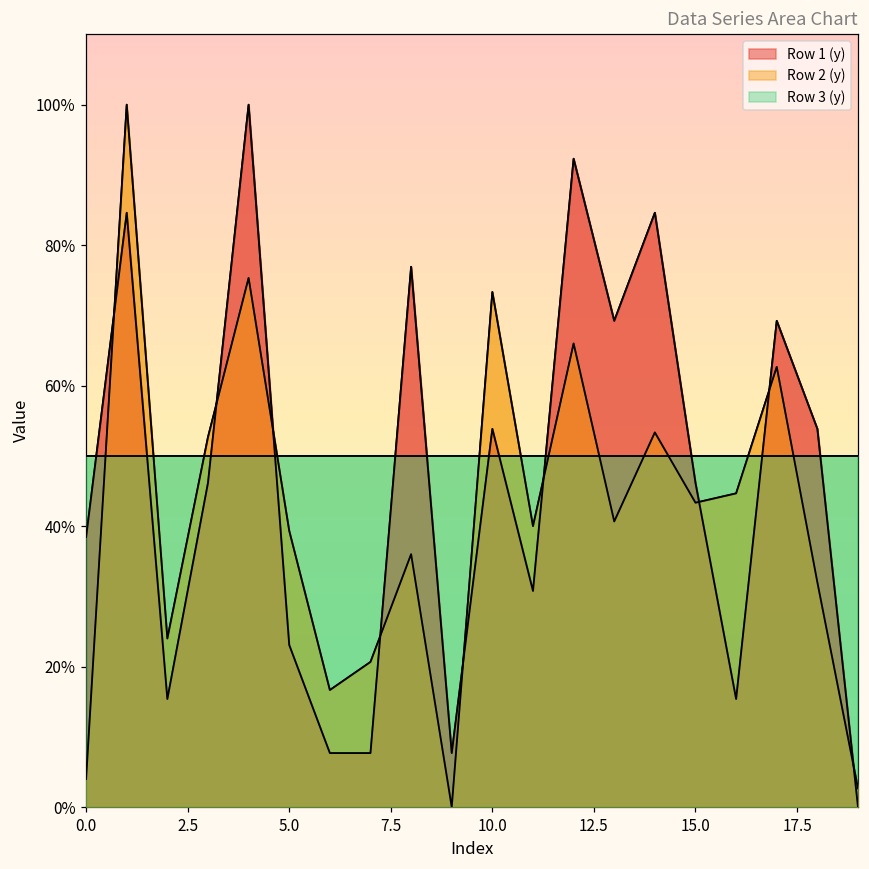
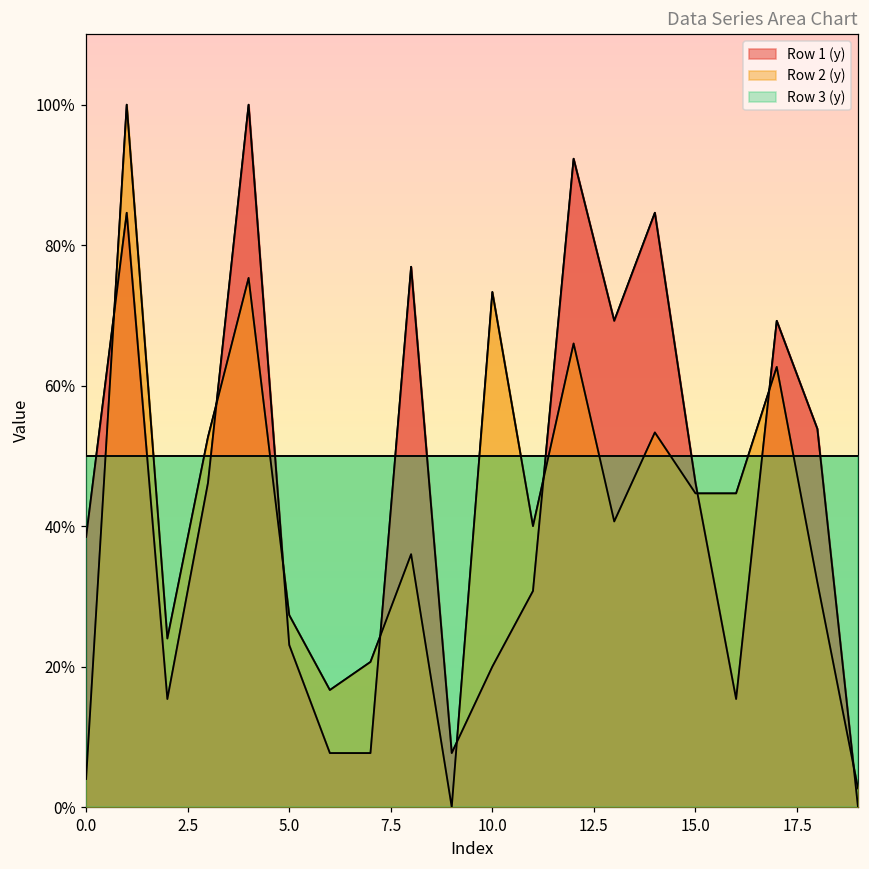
Row 2 (y), 5.0: 39% -> 27%
Row 1 (y), 10.0: 54% -> 20%
Row 2 (y), 15.0: 43% -> 45%
